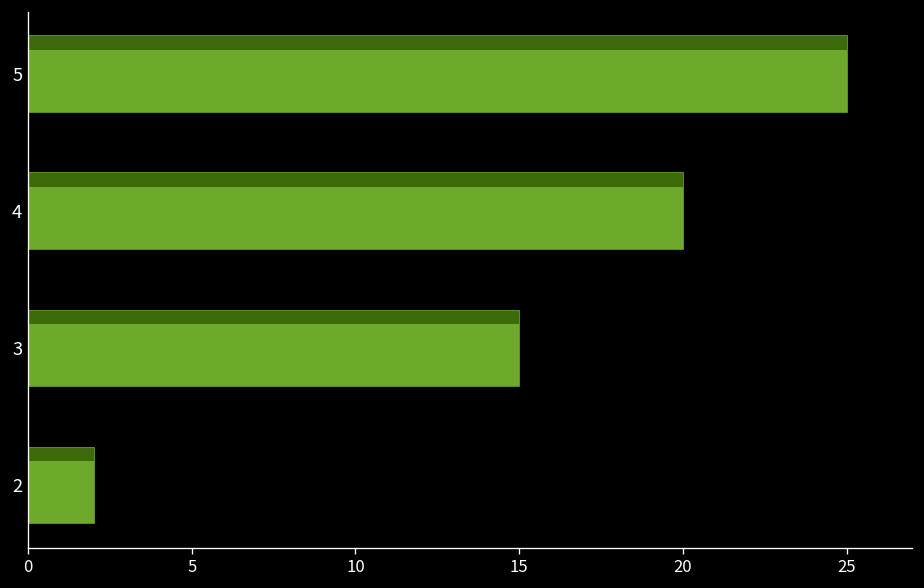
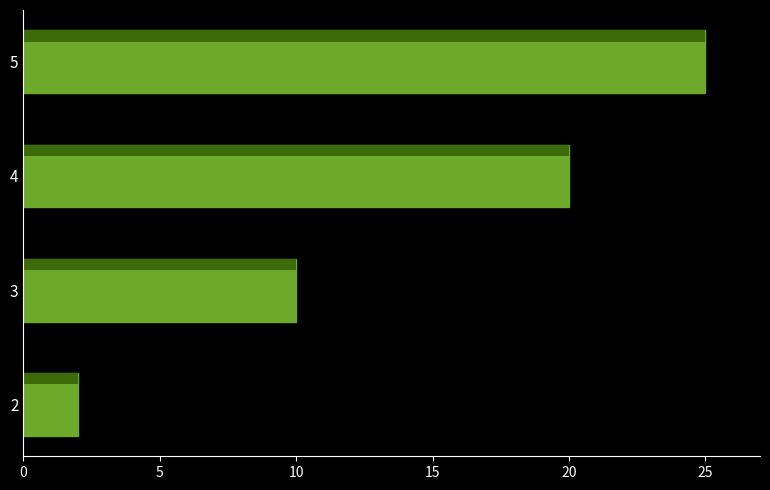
3: 15 -> 10
